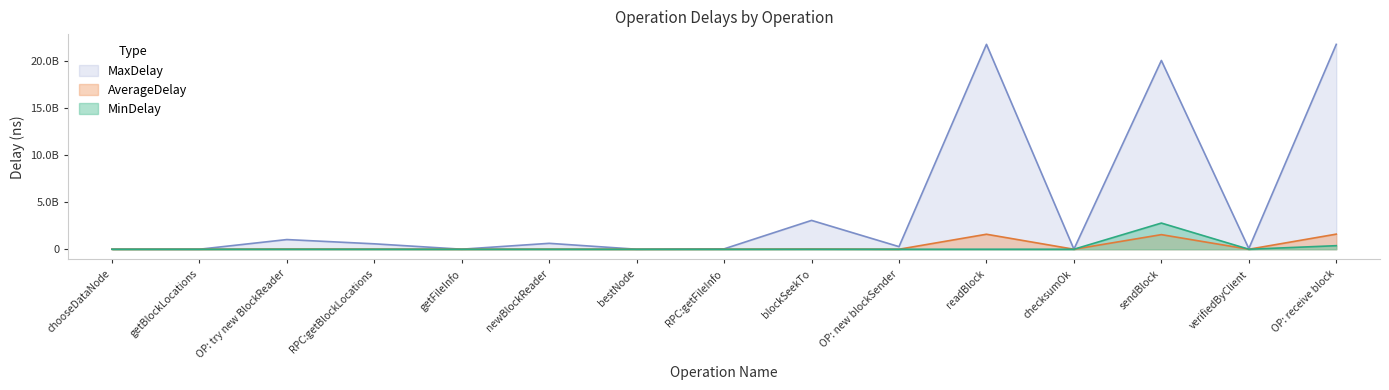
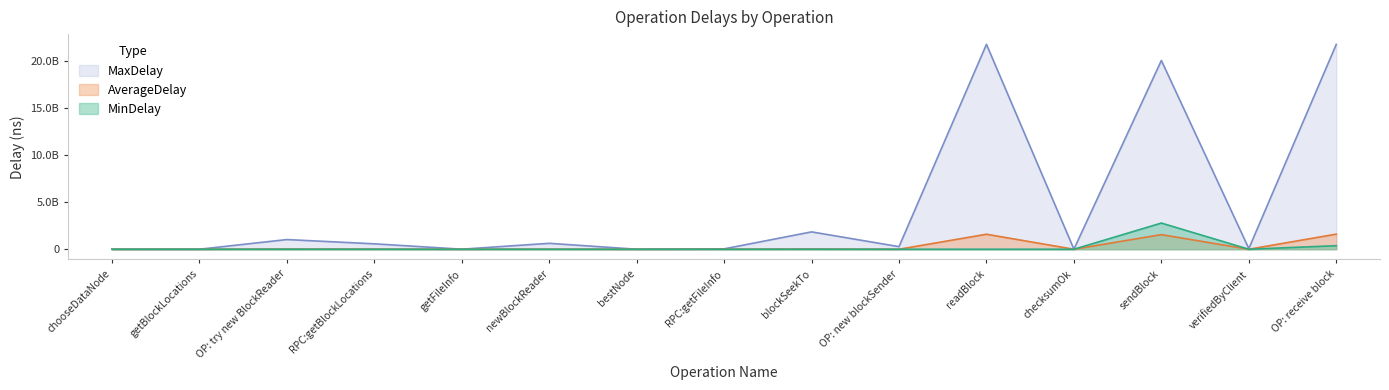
MaxDelay, blockSeekTo: 3000000000 -> 2000000000
